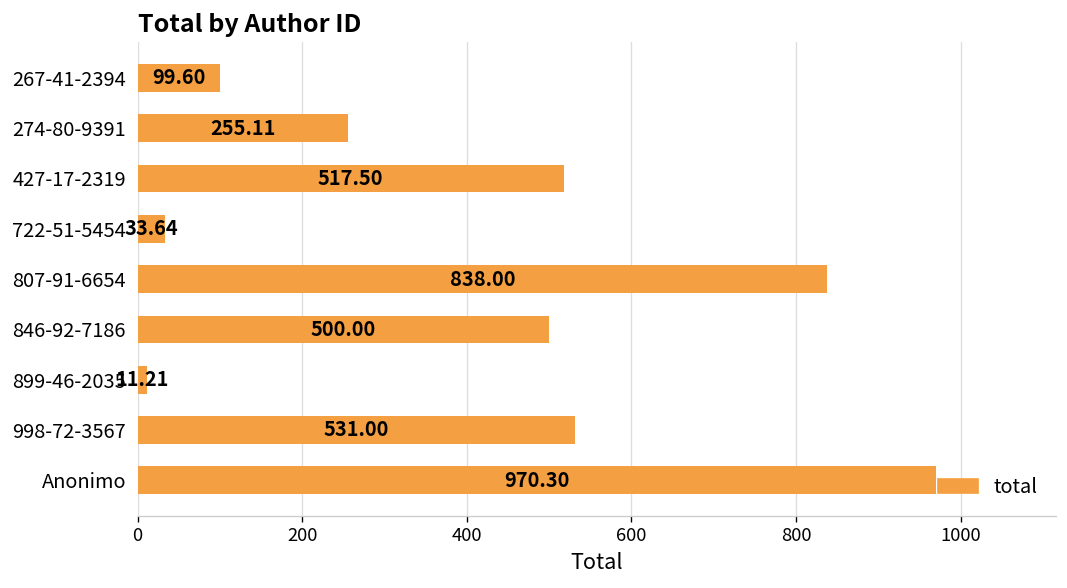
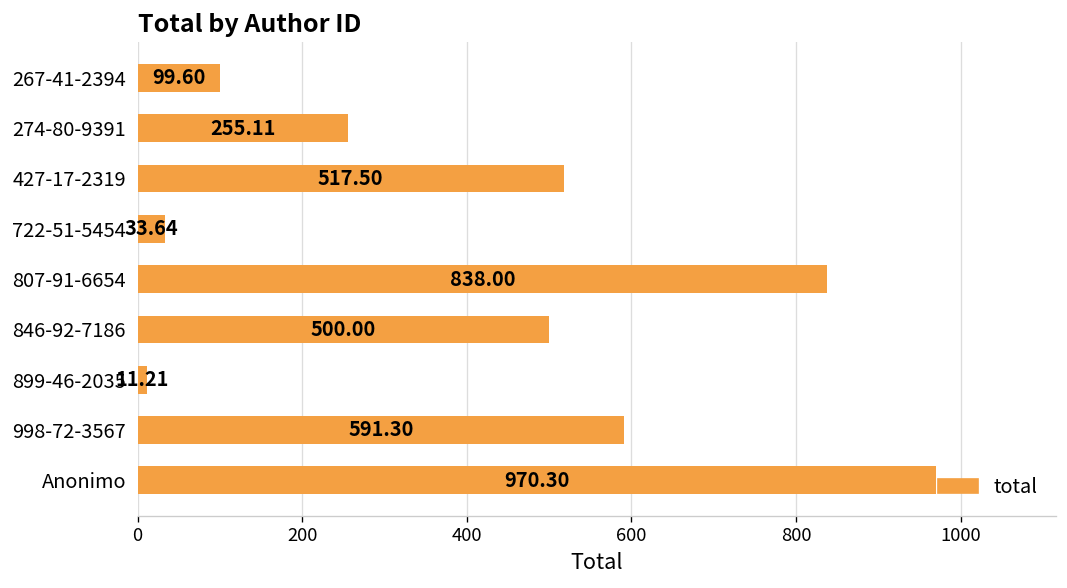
998-72-3567: 531.00 -> 591.30
